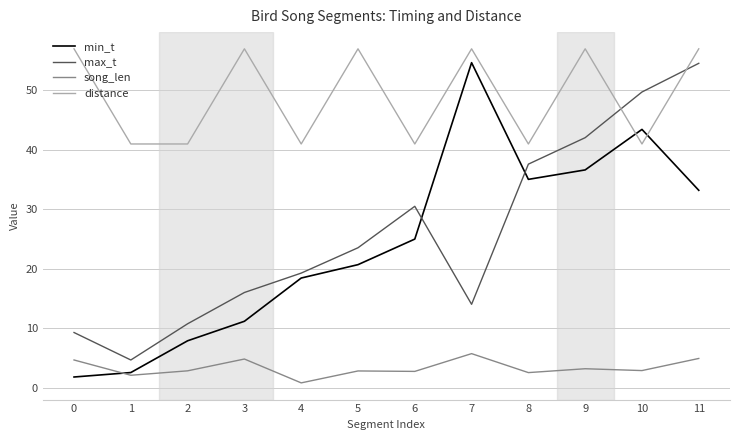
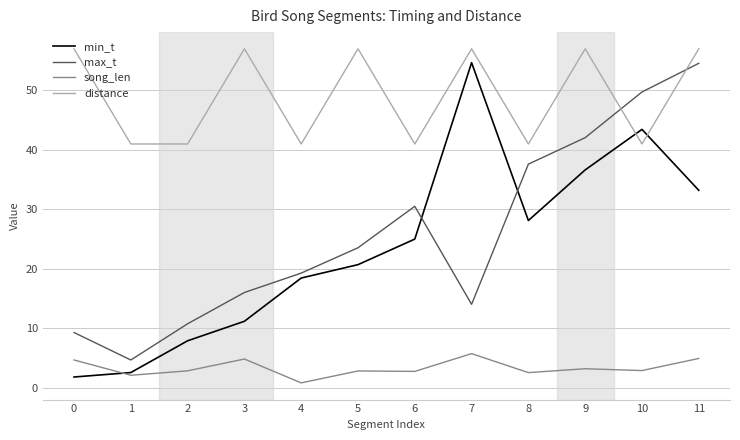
min_t, 8: 35 -> 28
